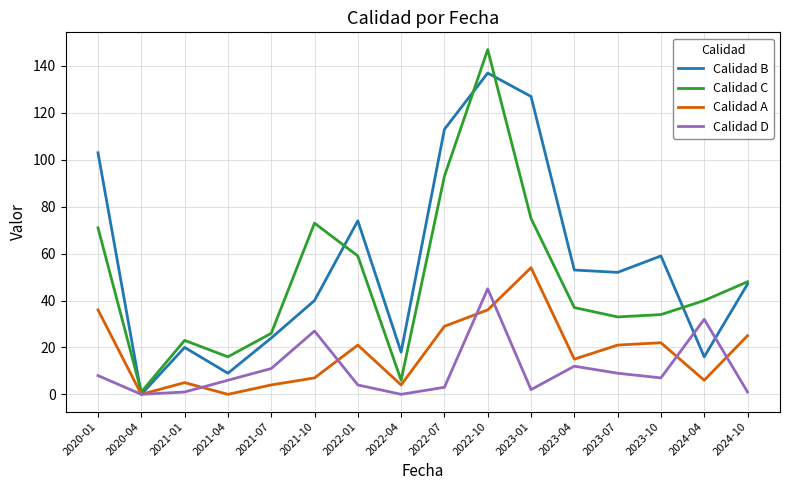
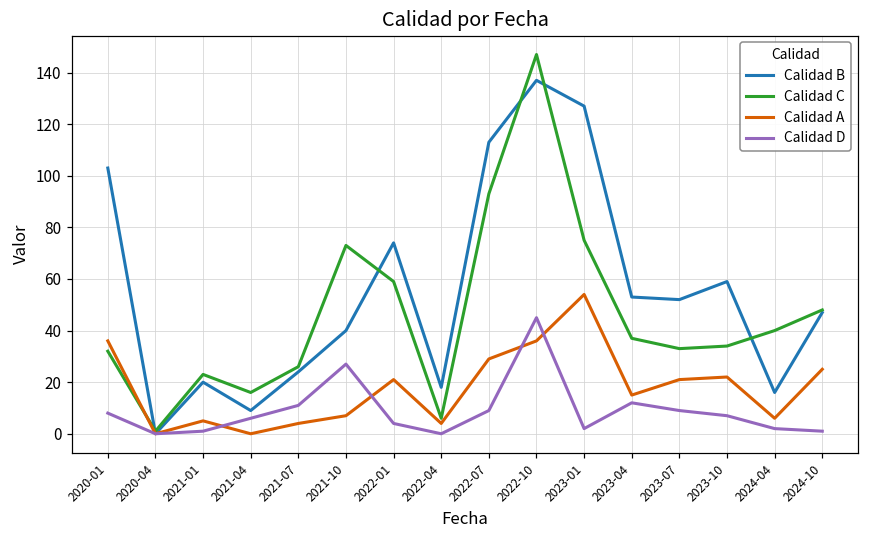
Calidad C, 2020-01: 71 -> 32
Calidad D, 2022-07: 3 -> 9
Calidad D, 2024-04: 32 -> 2
